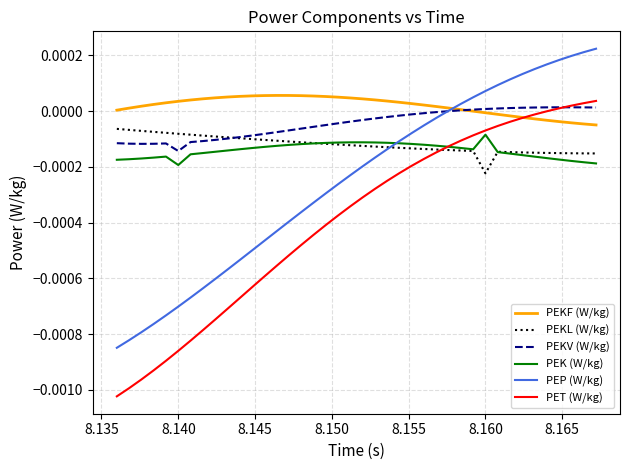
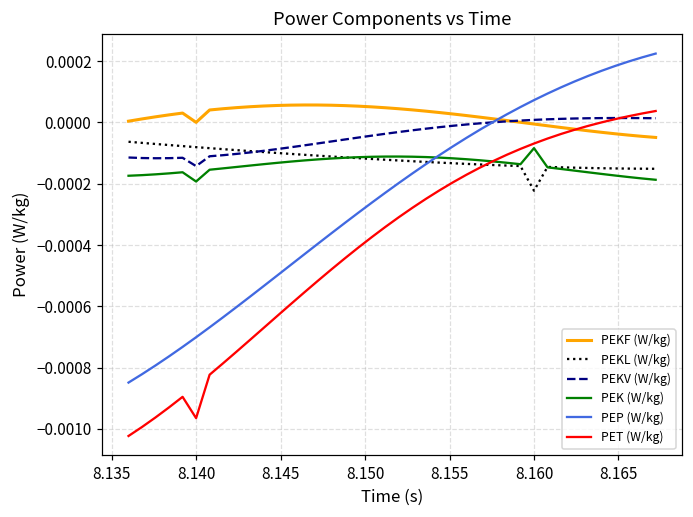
PEKF (W/kg), 8.140: 0.00004 -> 0.00000
PET (W/kg), 8.140: -0.00086 -> -0.00096
